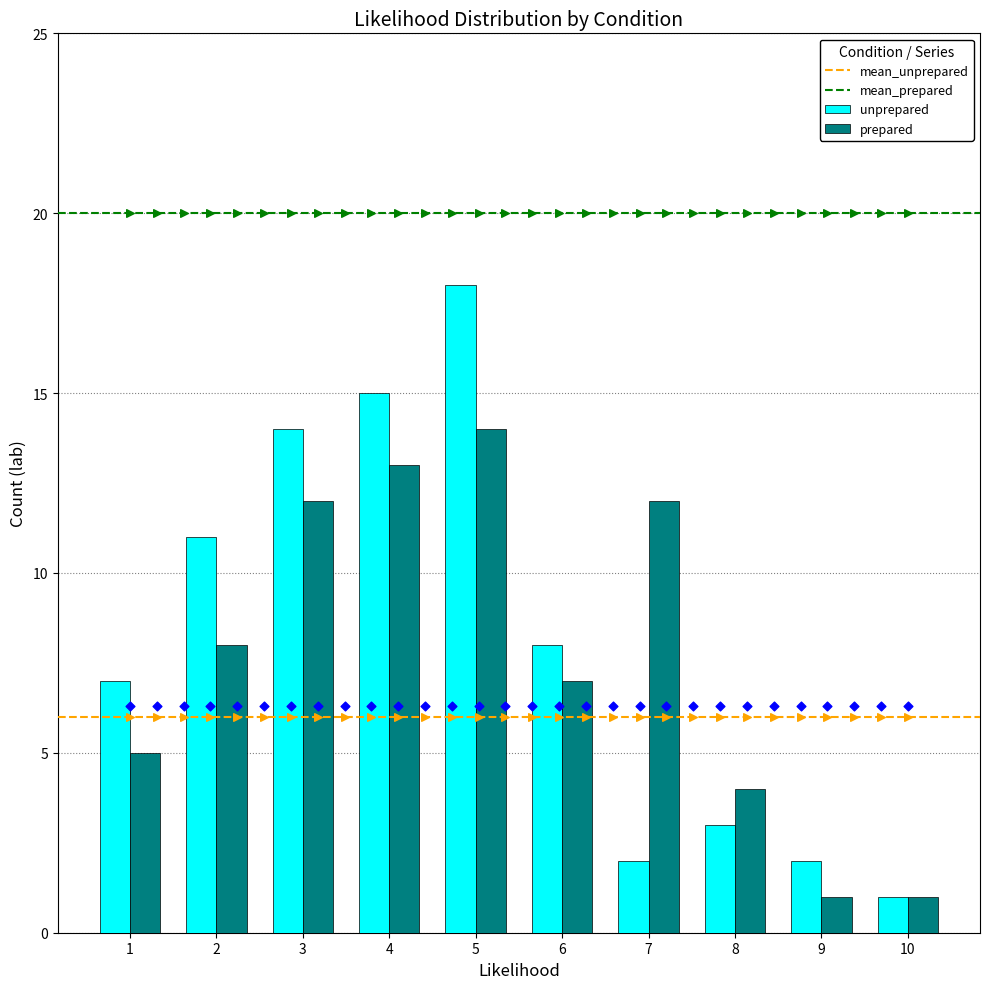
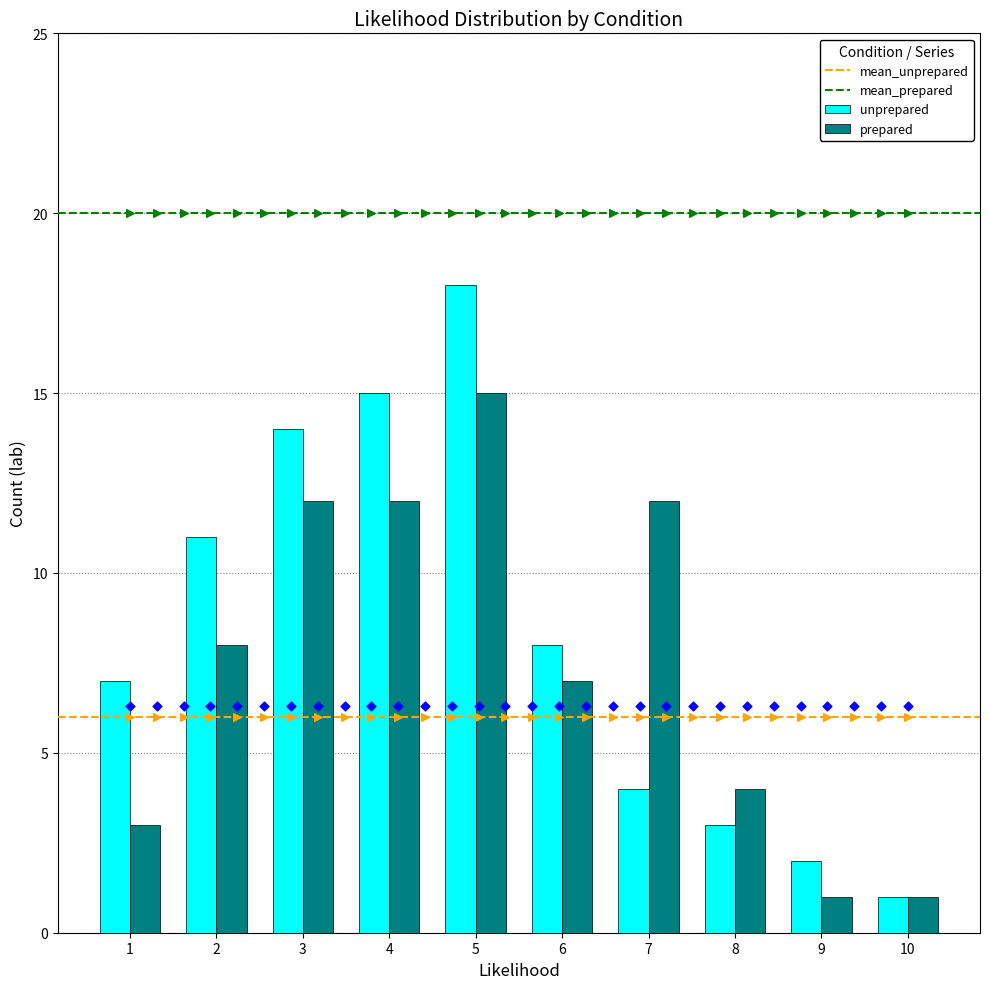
prepared, 1: 5 -> 3
prepared, 4: 13 -> 12
prepared, 5: 14 -> 15
unprepared, 7: 2 -> 4
